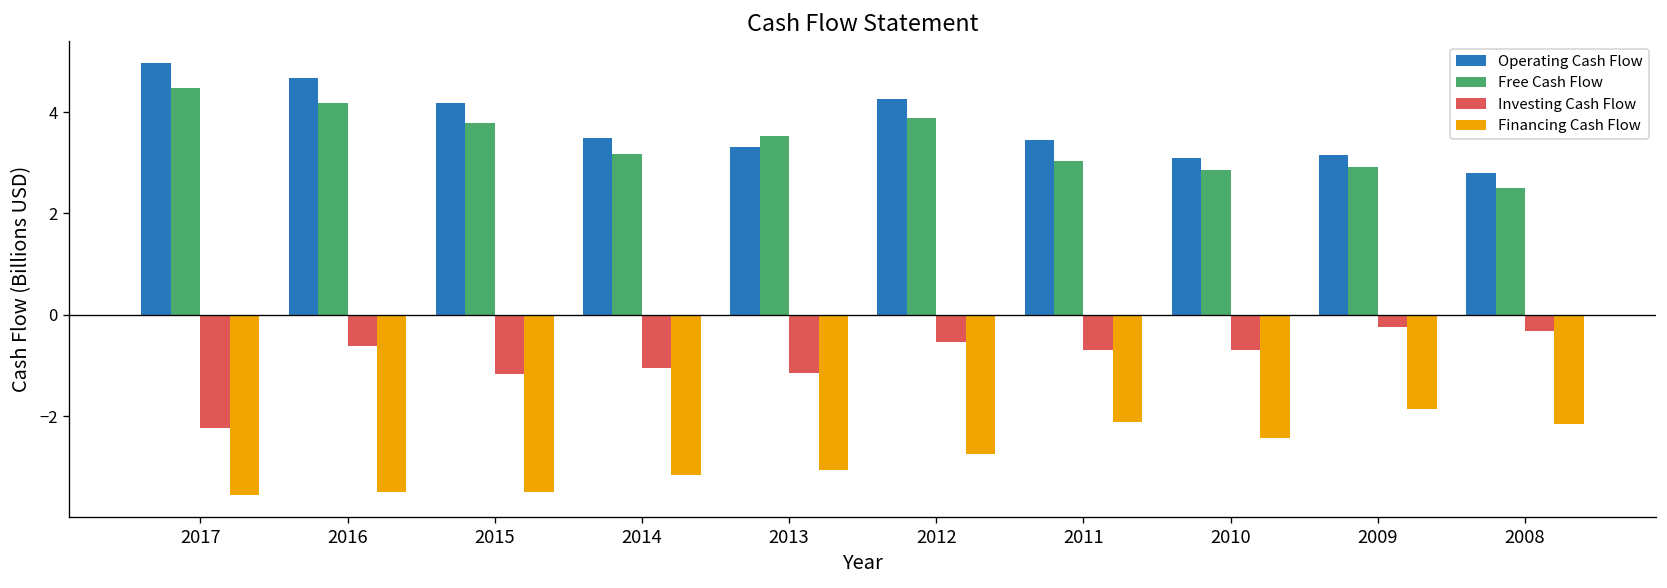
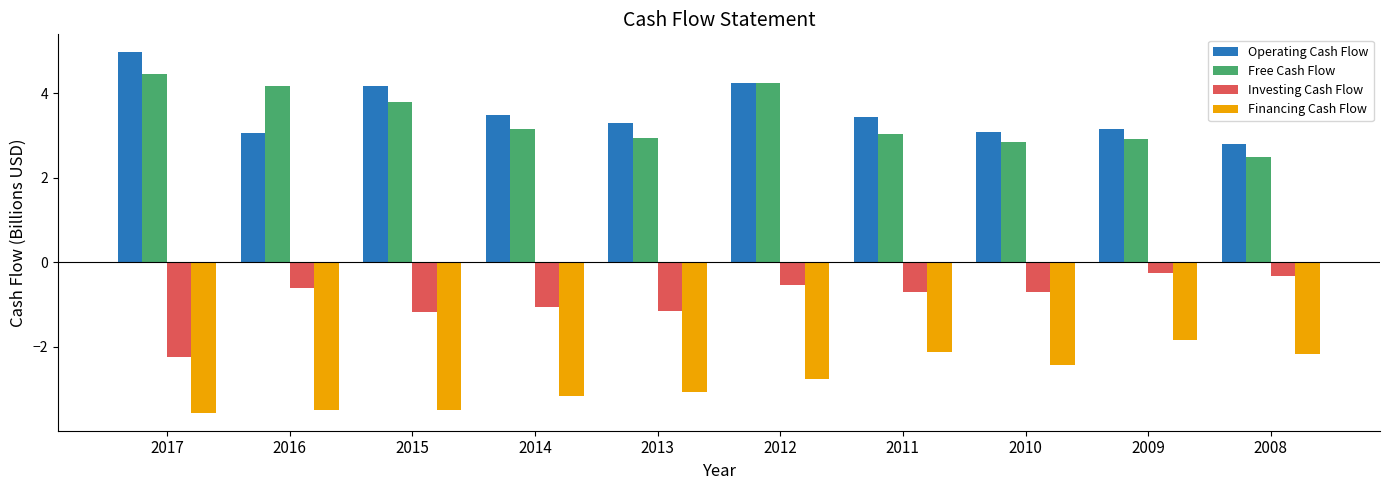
Operating Cash Flow, 2016: 4.7 -> 3.1
Free Cash Flow, 2013: 3.5 -> 3.0
Free Cash Flow, 2012: 3.9 -> 4.2
